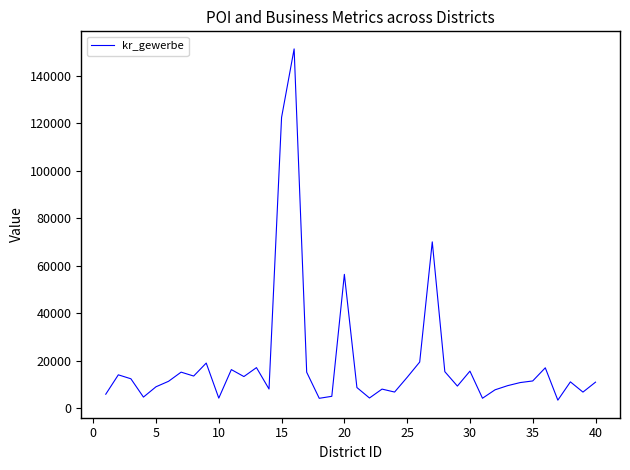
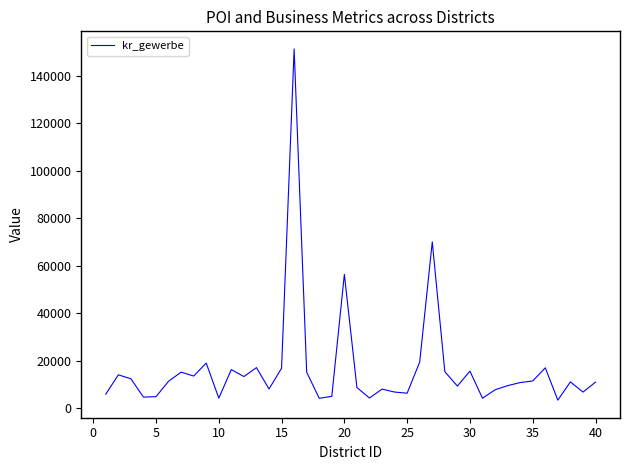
5: 9000 -> 5000
15: 122000 -> 17000
25: 13000 -> 6000
